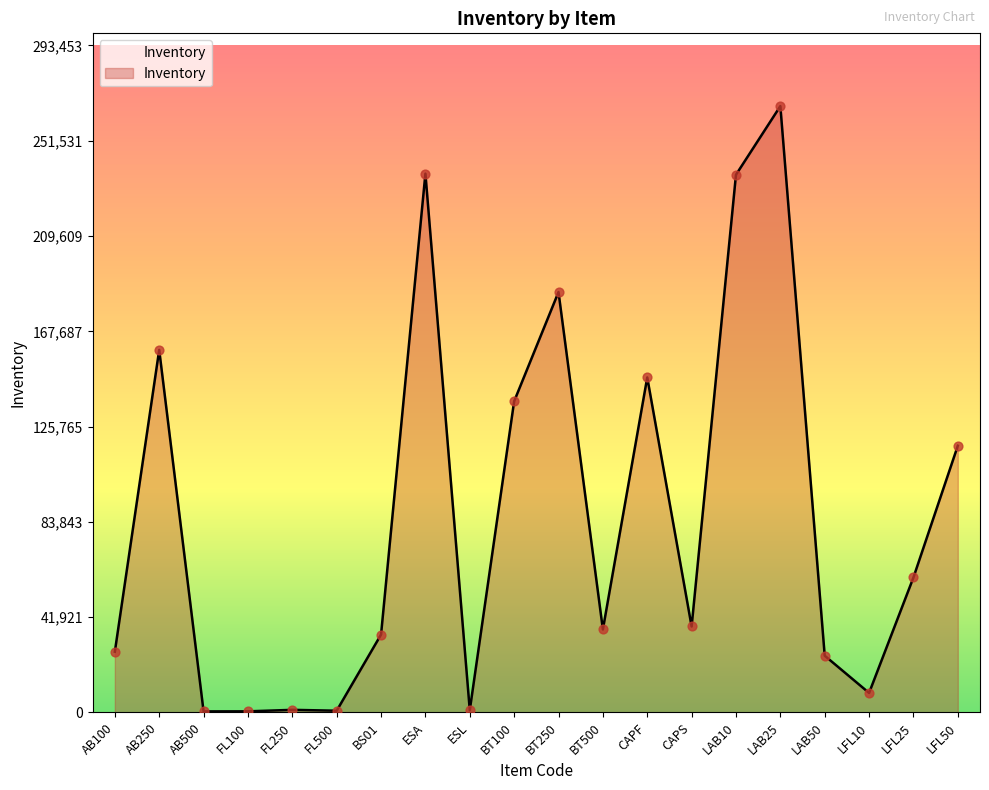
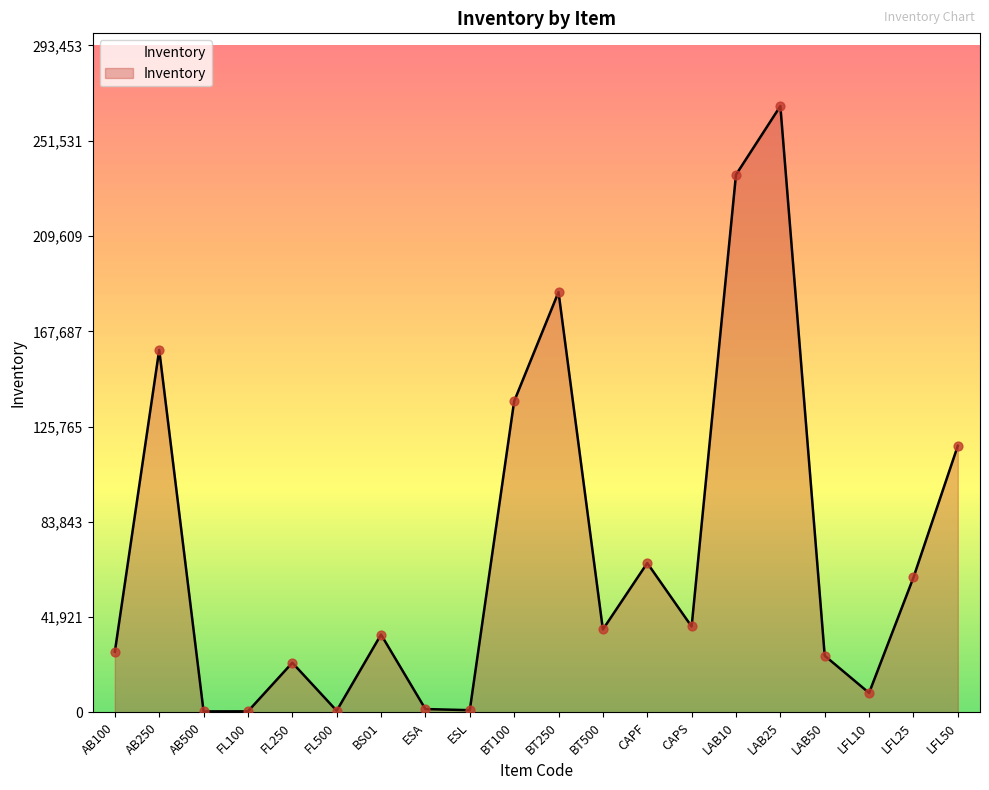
FL250: 1,000 -> 22,000
ESA: 237,000 -> 1,000
CAPF: 147,000 -> 66,000
